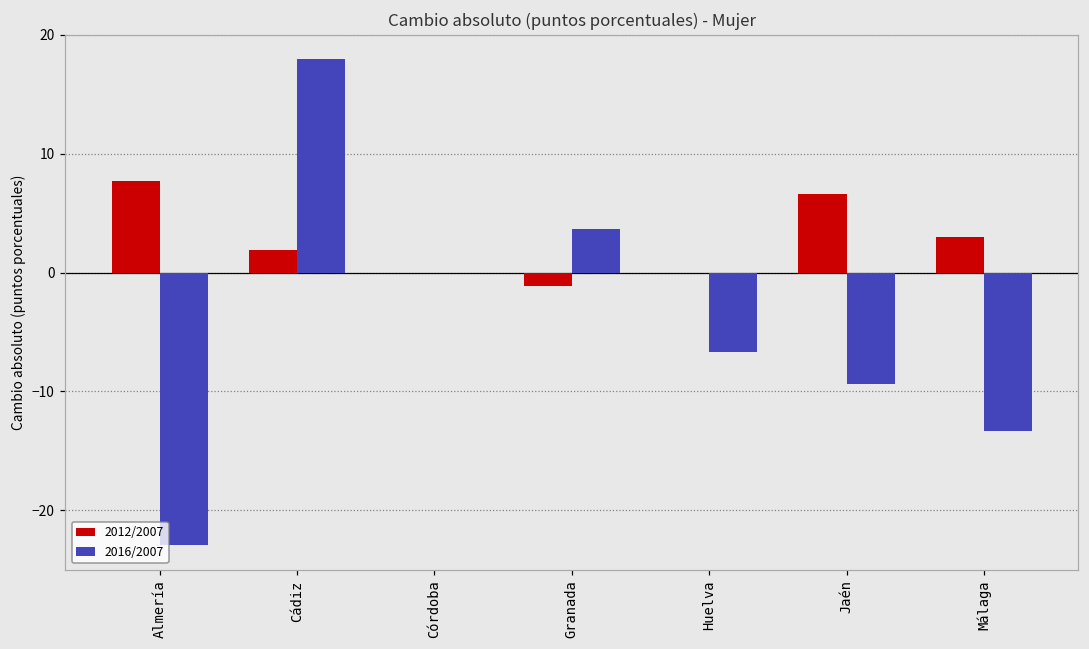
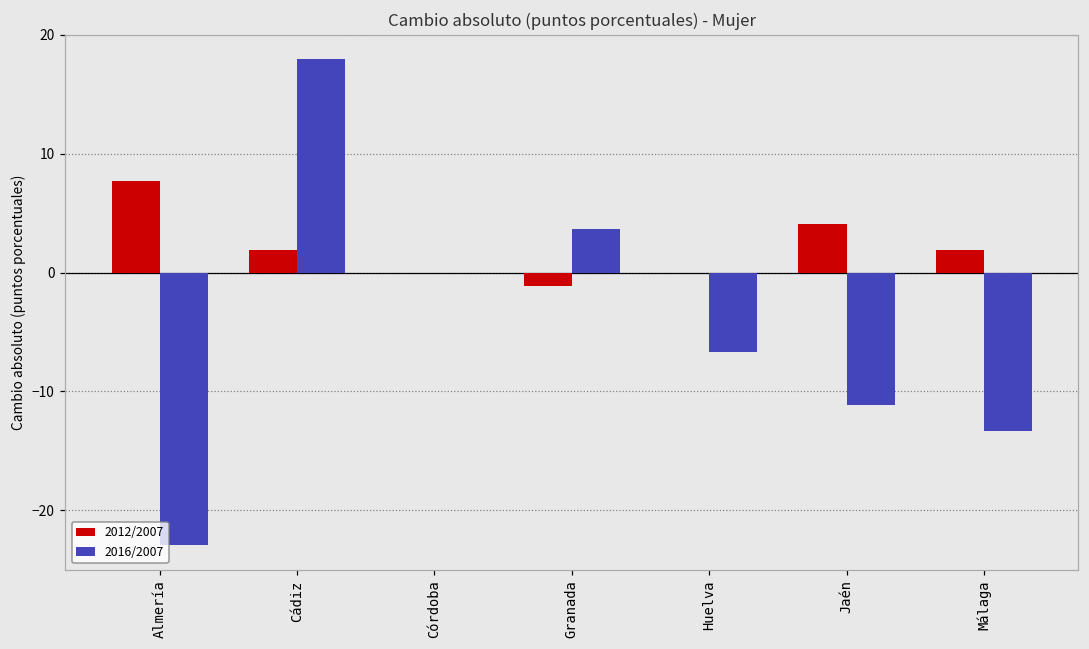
2012/2007, Jaén: 6.6 -> 4.1
2016/2007, Jaén: -9.4 -> -11.1
2012/2007, Málaga: 3.0 -> 1.9
